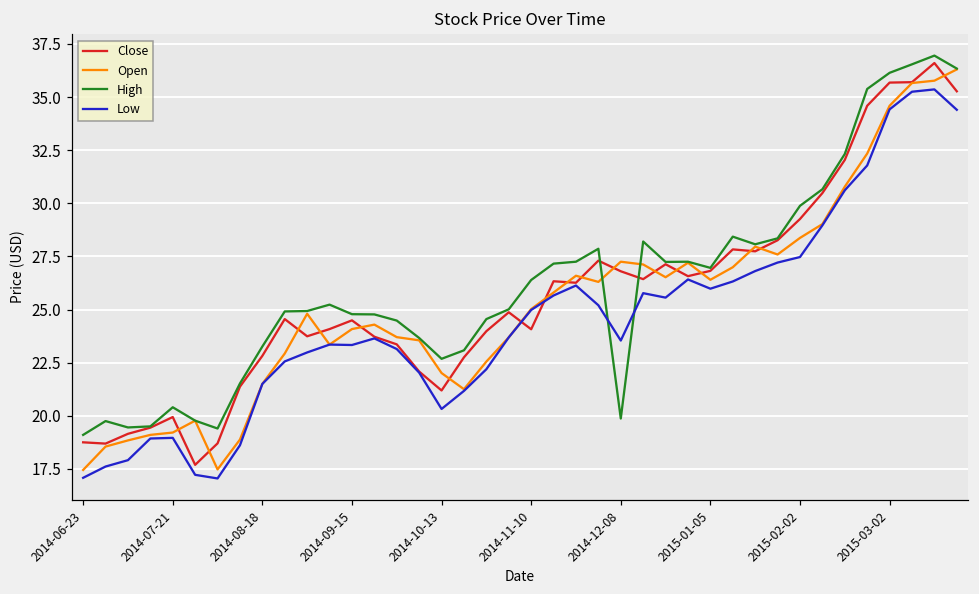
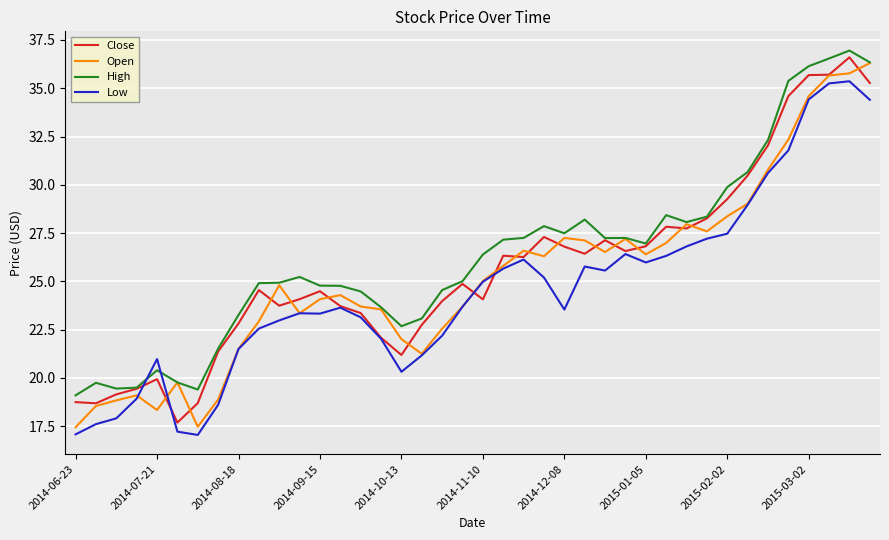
Open, 2014-07-21: 19.2 -> 18.3
Low, 2014-07-21: 19.0 -> 21.0
High, 2014-12-08: 19.9 -> 27.5
